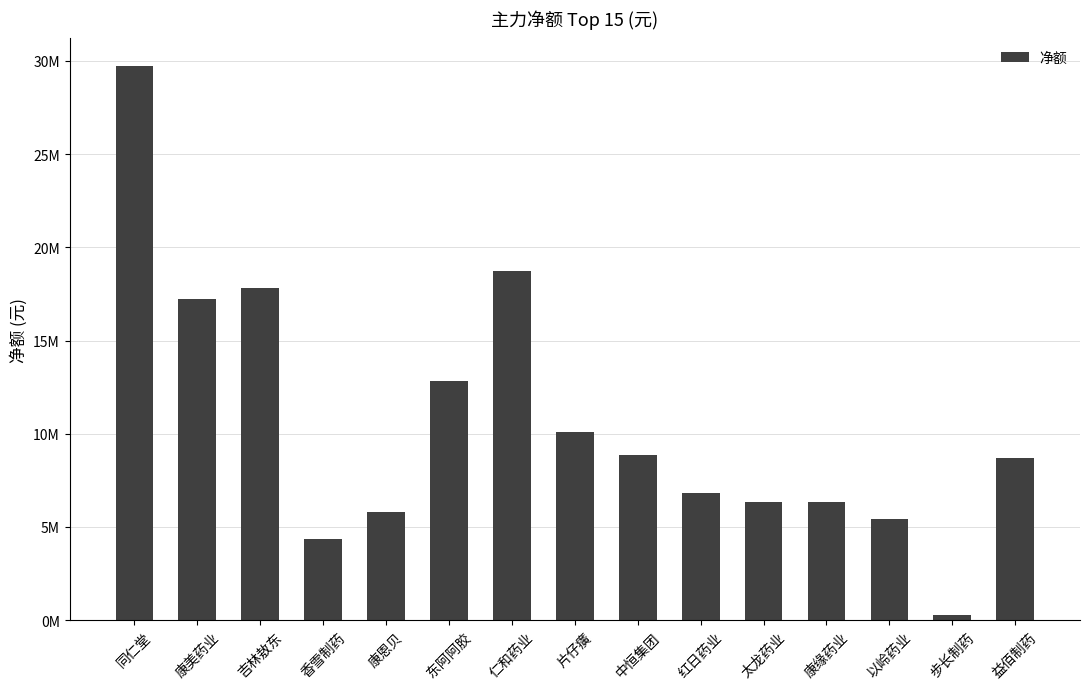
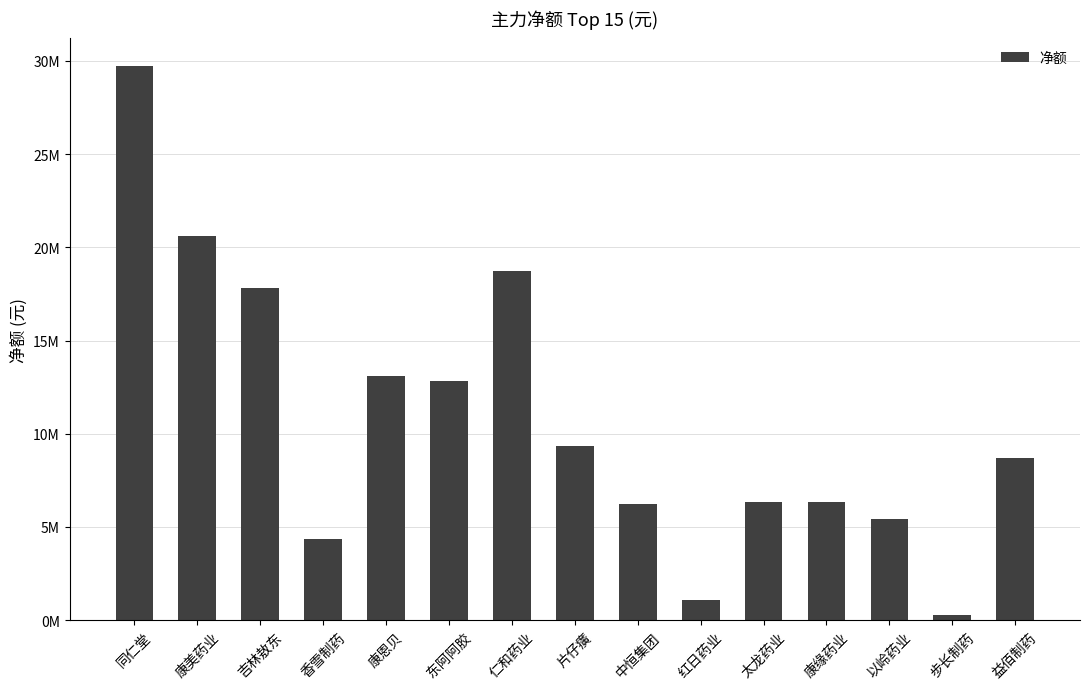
康美药业: 17200000 -> 20600000
康恩贝: 5800000 -> 13100000
片仔癀: 10100000 -> 9400000
中恒集团: 8900000 -> 6200000
红日药业: 6800000 -> 1100000
